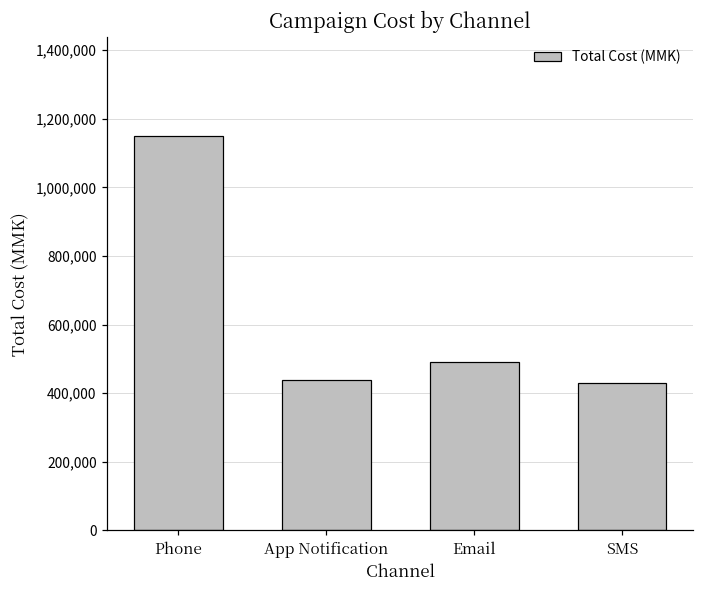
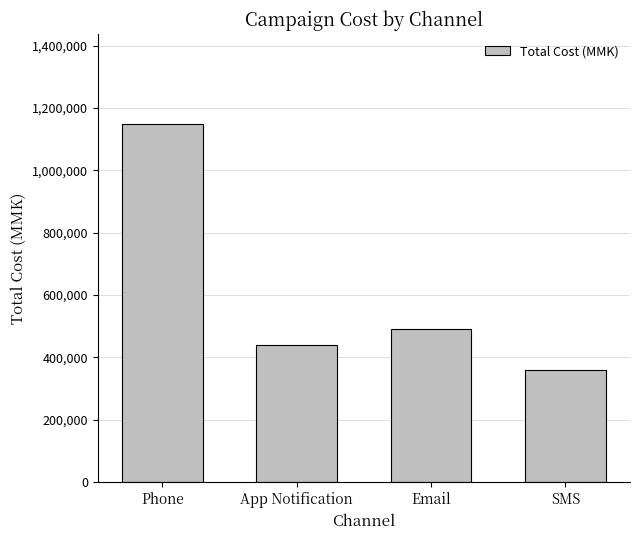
SMS: 430,000 -> 360,000
